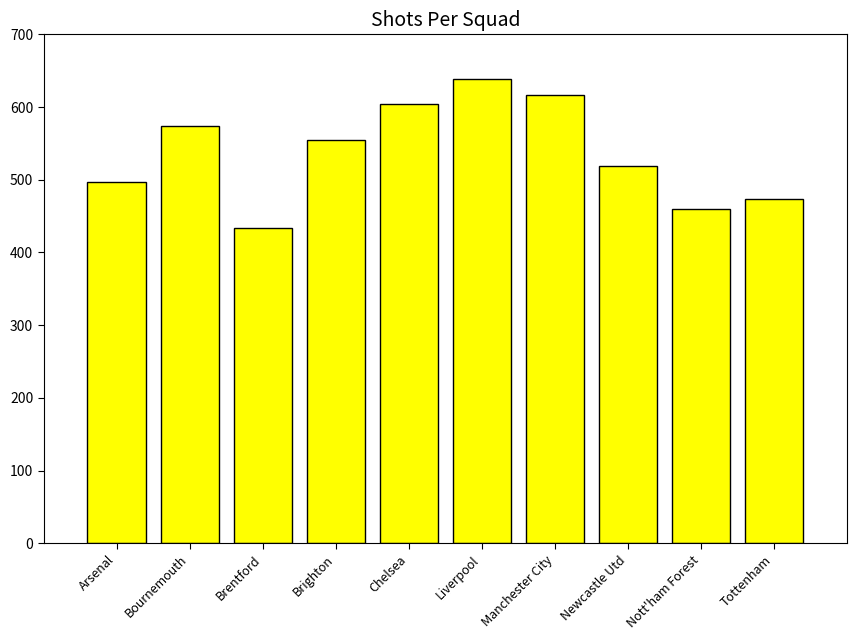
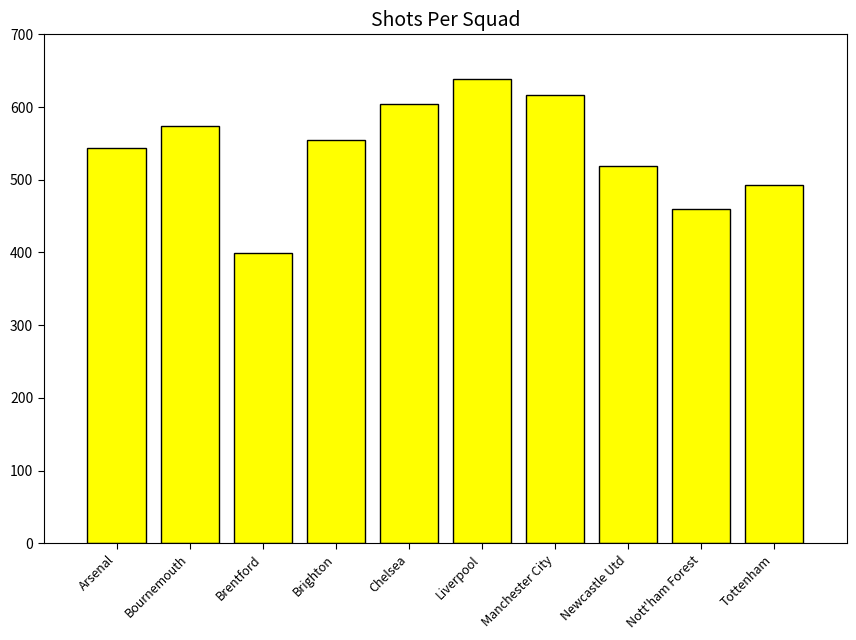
Arsenal: 500 -> 540
Brentford: 430 -> 400
Tottenham: 470 -> 490
